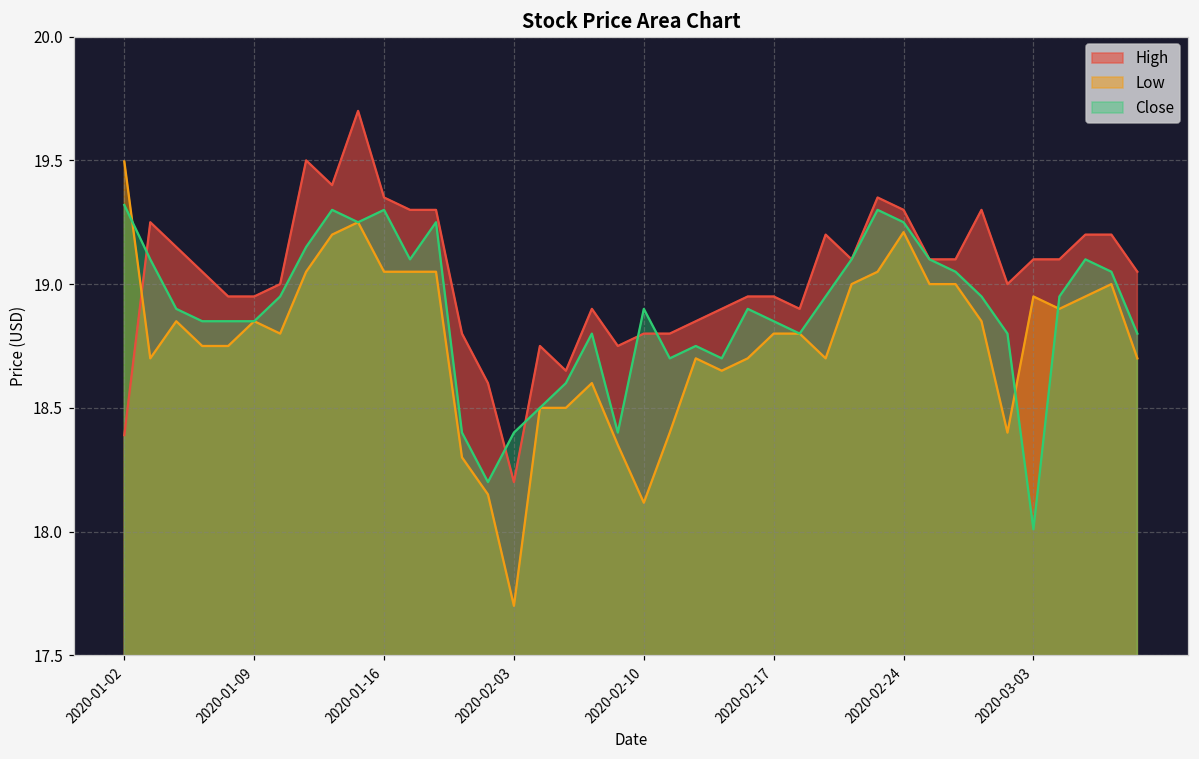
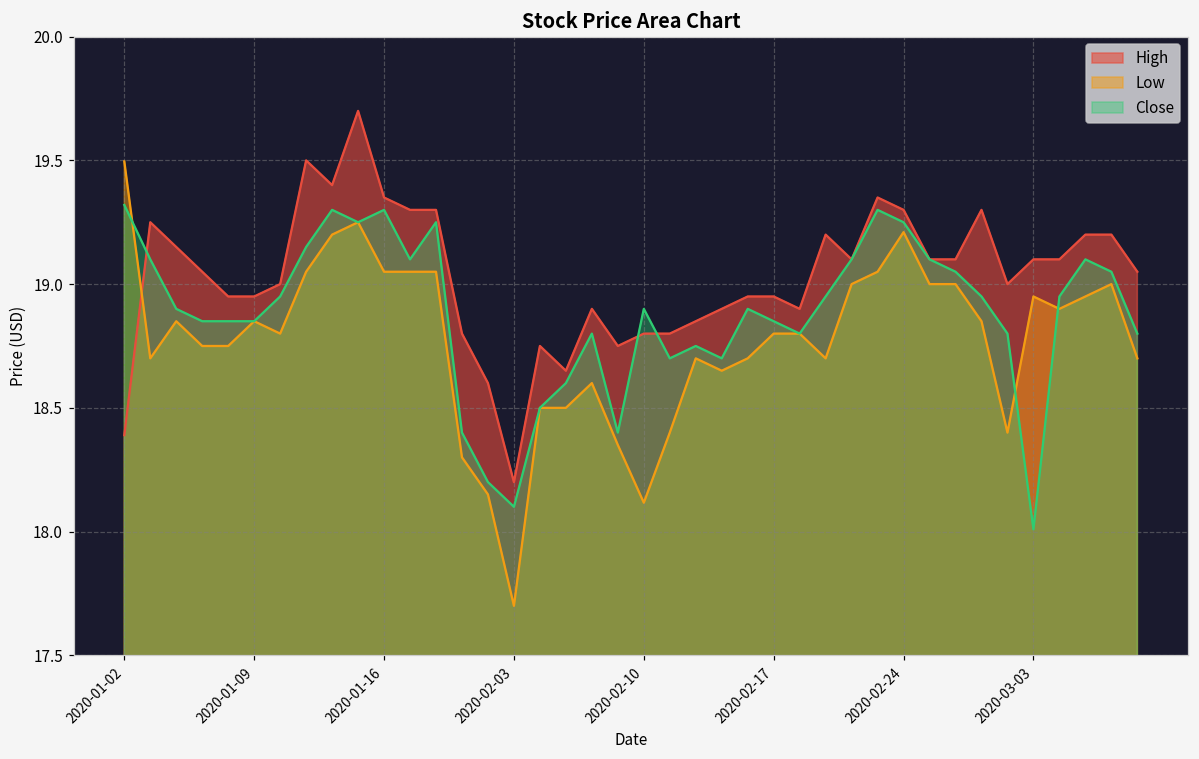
Close, 2020-02-03: 18.4 -> 18.1
